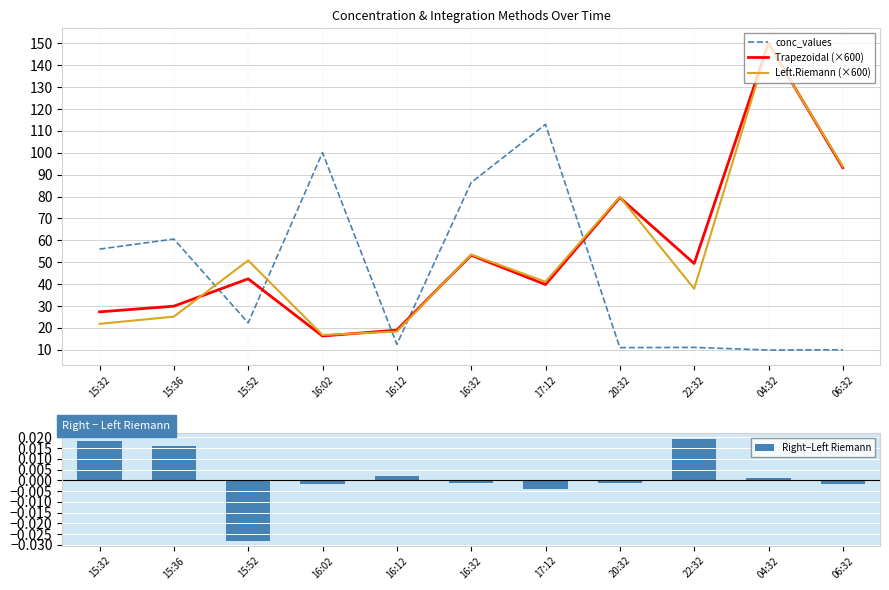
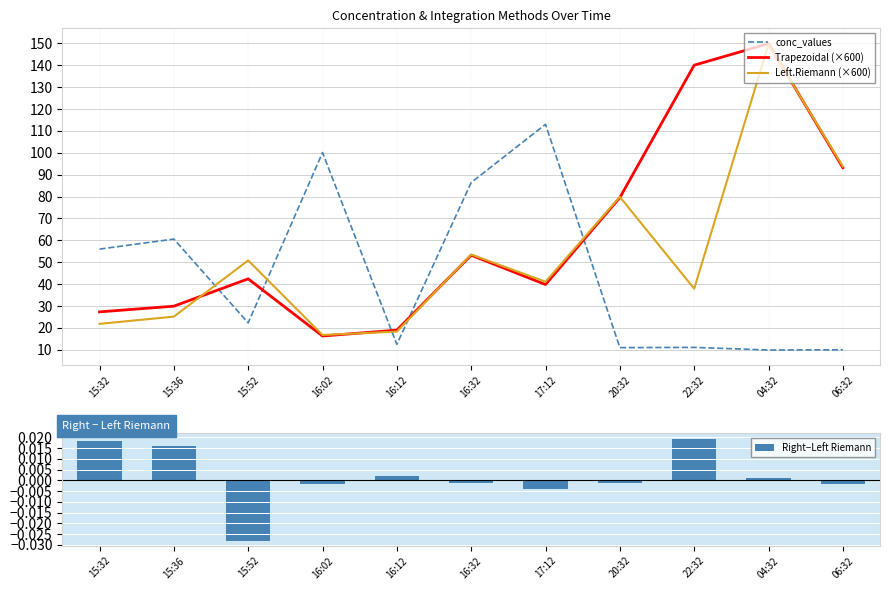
Concentration & Integration Methods Over Time, Trapezoidal (×600), 22:32: 49 -> 140
